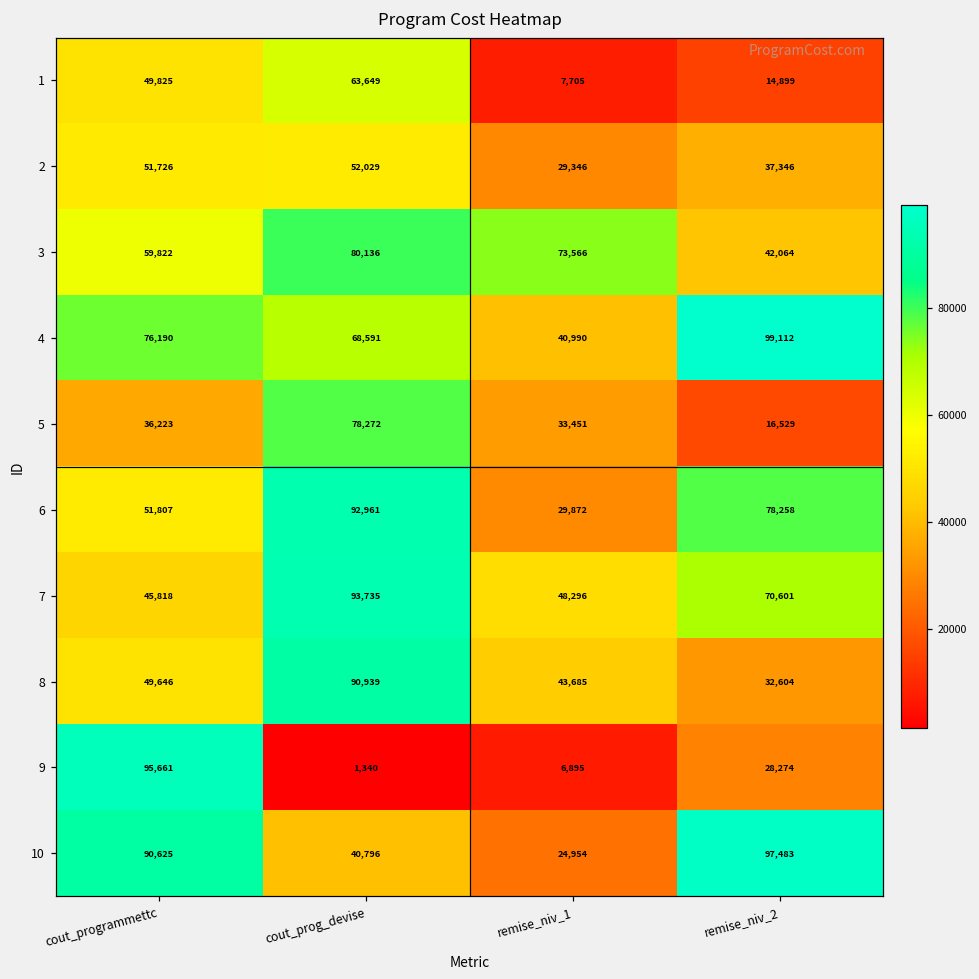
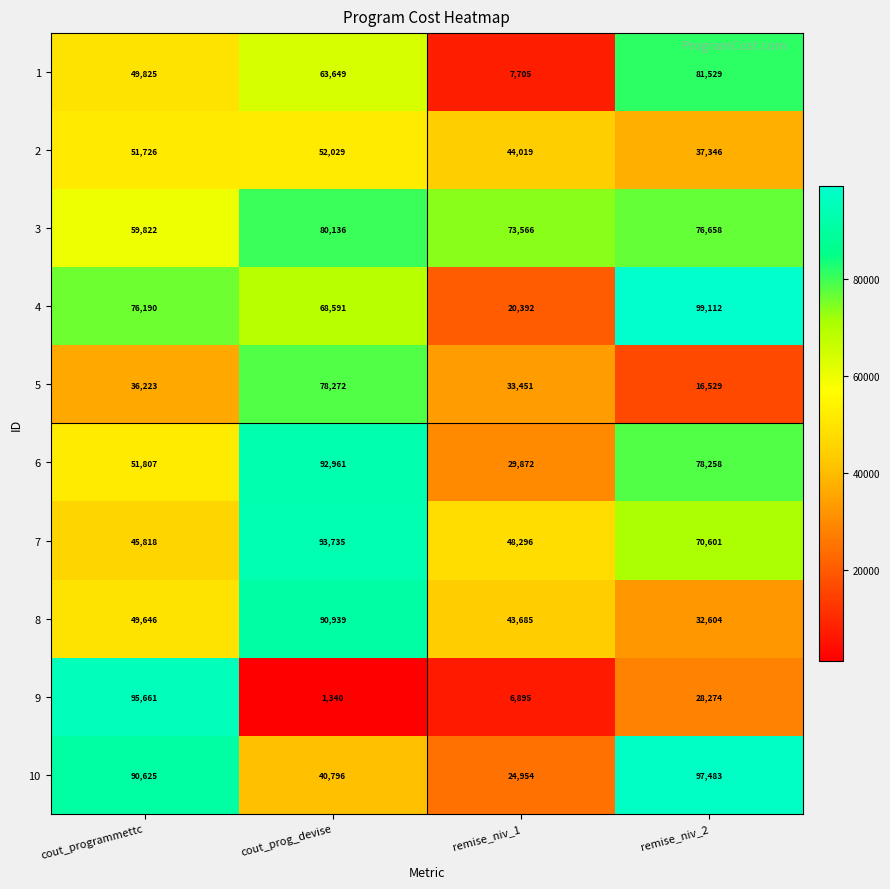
1, remise_niv_2: 14,899 -> 81,529
2, remise_niv_1: 29,346 -> 44,019
3, remise_niv_2: 42,064 -> 76,658
4, remise_niv_1: 40,990 -> 20,392
